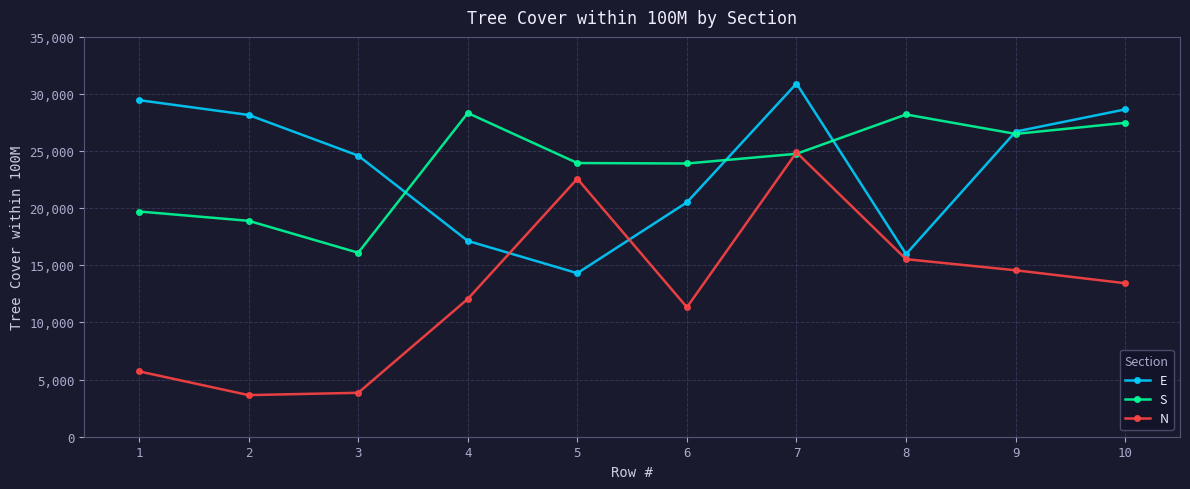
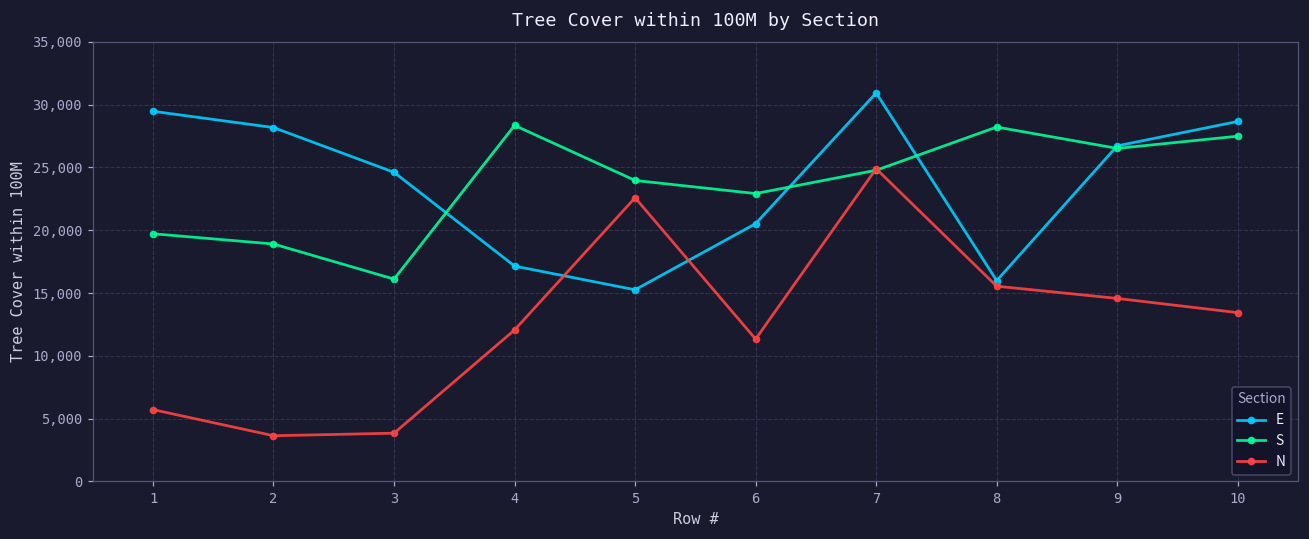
E, 5: 14,300 -> 15,300
S, 6: 23,900 -> 22,900
